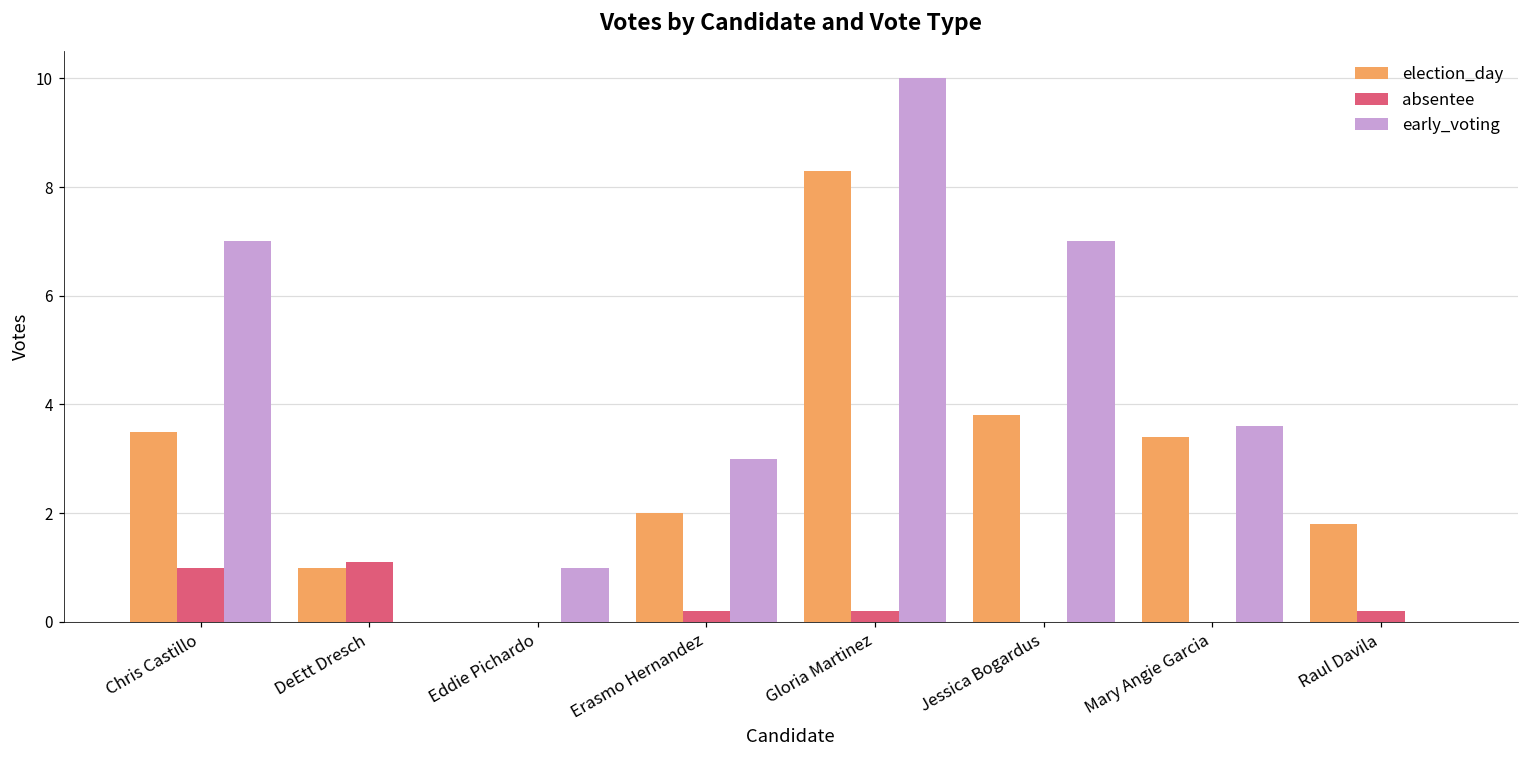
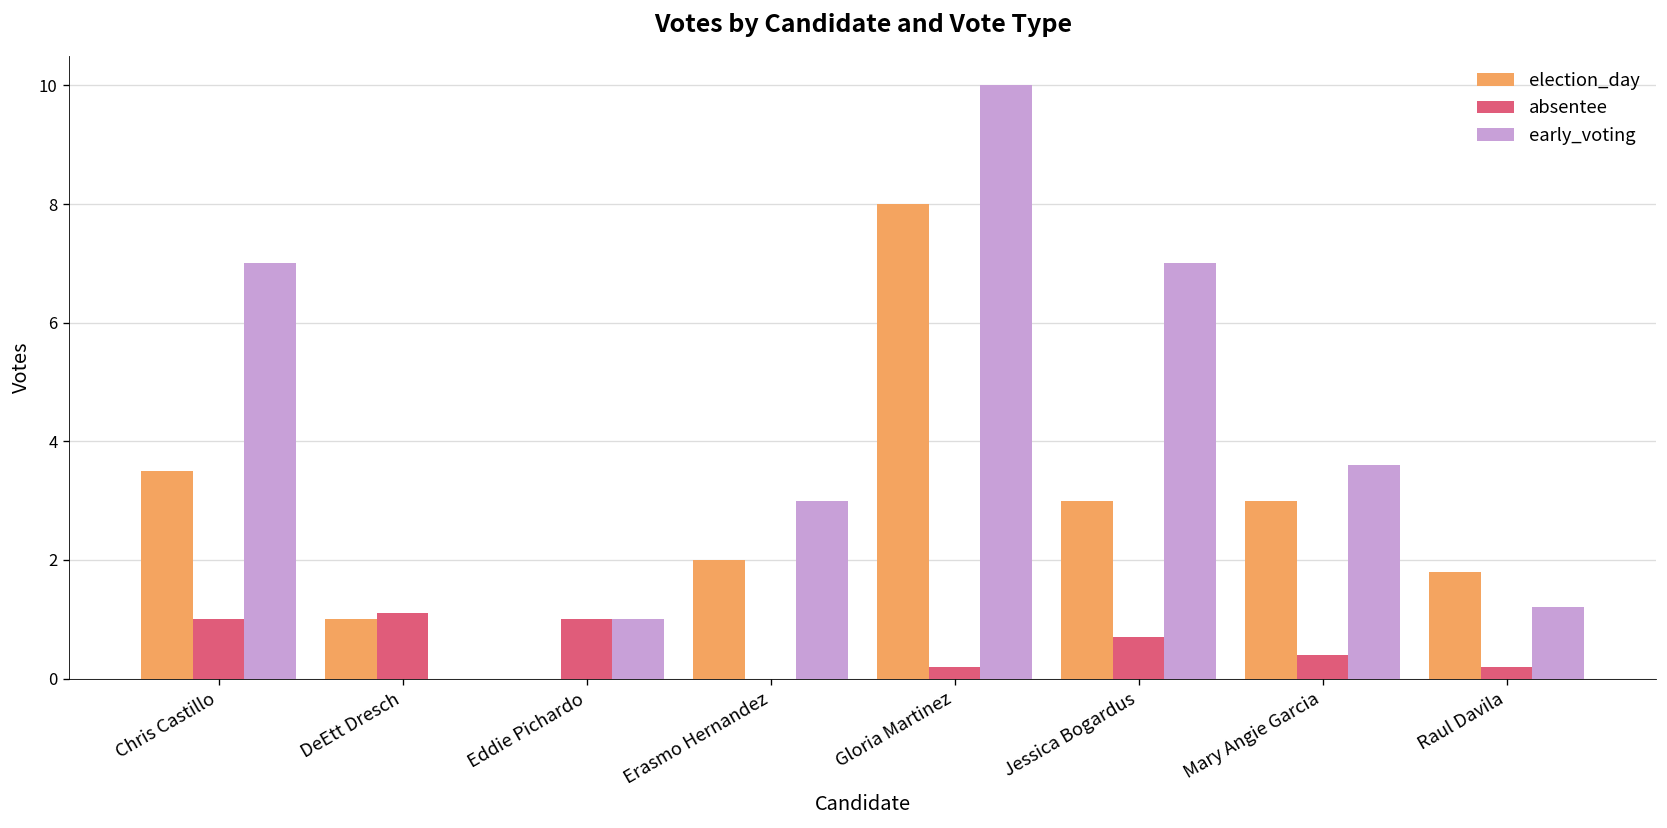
absentee, Eddie Pichardo: 0 -> 1
absentee, Erasmo Hernandez: 0.2 -> 0.0
election_day, Gloria Martinez: 8.3 -> 8.0
election_day, Jessica Bogardus: 3.8 -> 3.0
absentee, Jessica Bogardus: 0.0 -> 0.7
election_day, Mary Angie Garcia: 3.4 -> 3.0
absentee, Mary Angie Garcia: 0.0 -> 0.4
early_voting, Raul Davila: 0.0 -> 1.2
